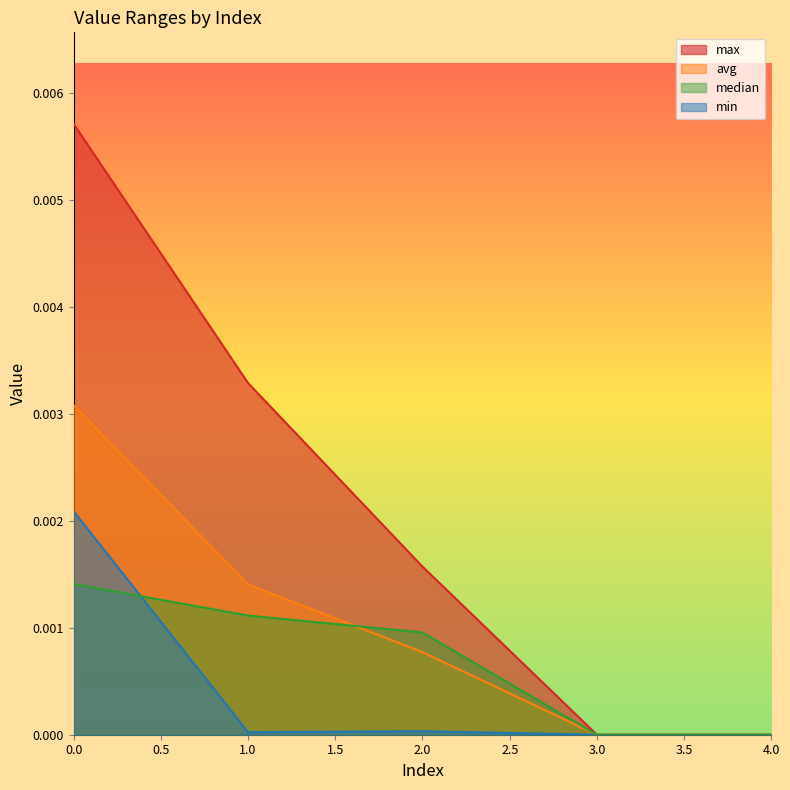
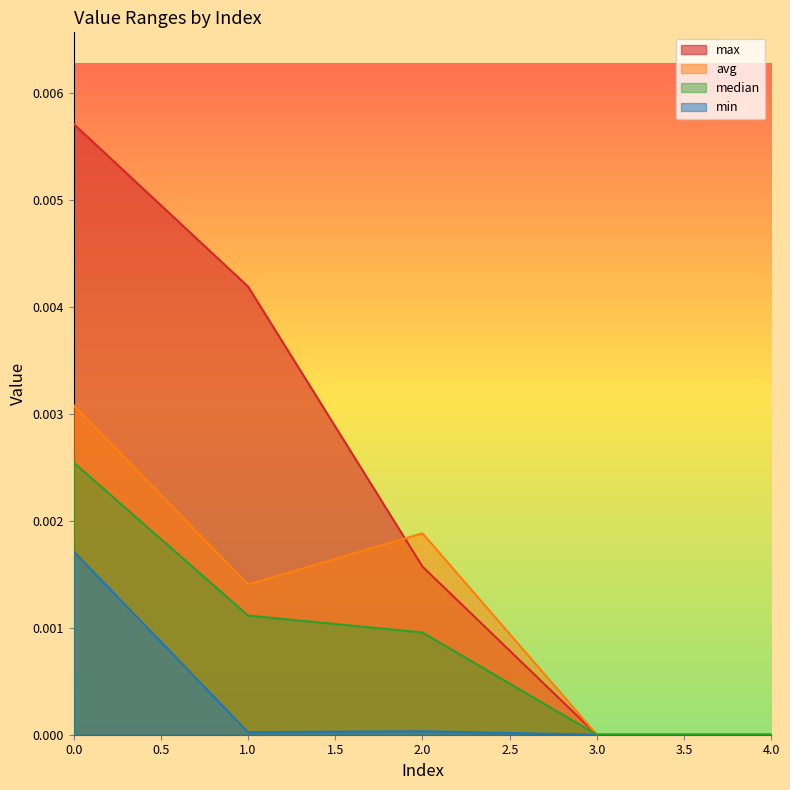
median, 0.0: 0.00141 -> 0.00255
min, 0.0: 0.00209 -> 0.00171
max, 1.0: 0.00329 -> 0.00419
avg, 2.0: 0.00077 -> 0.00188
